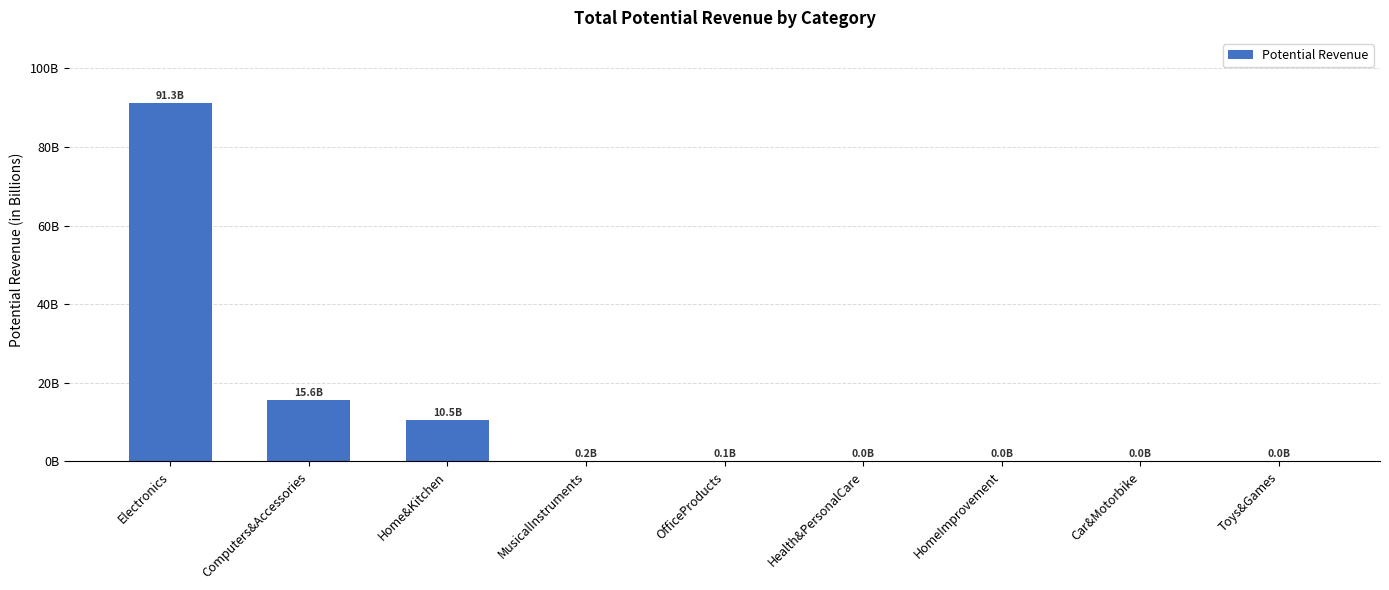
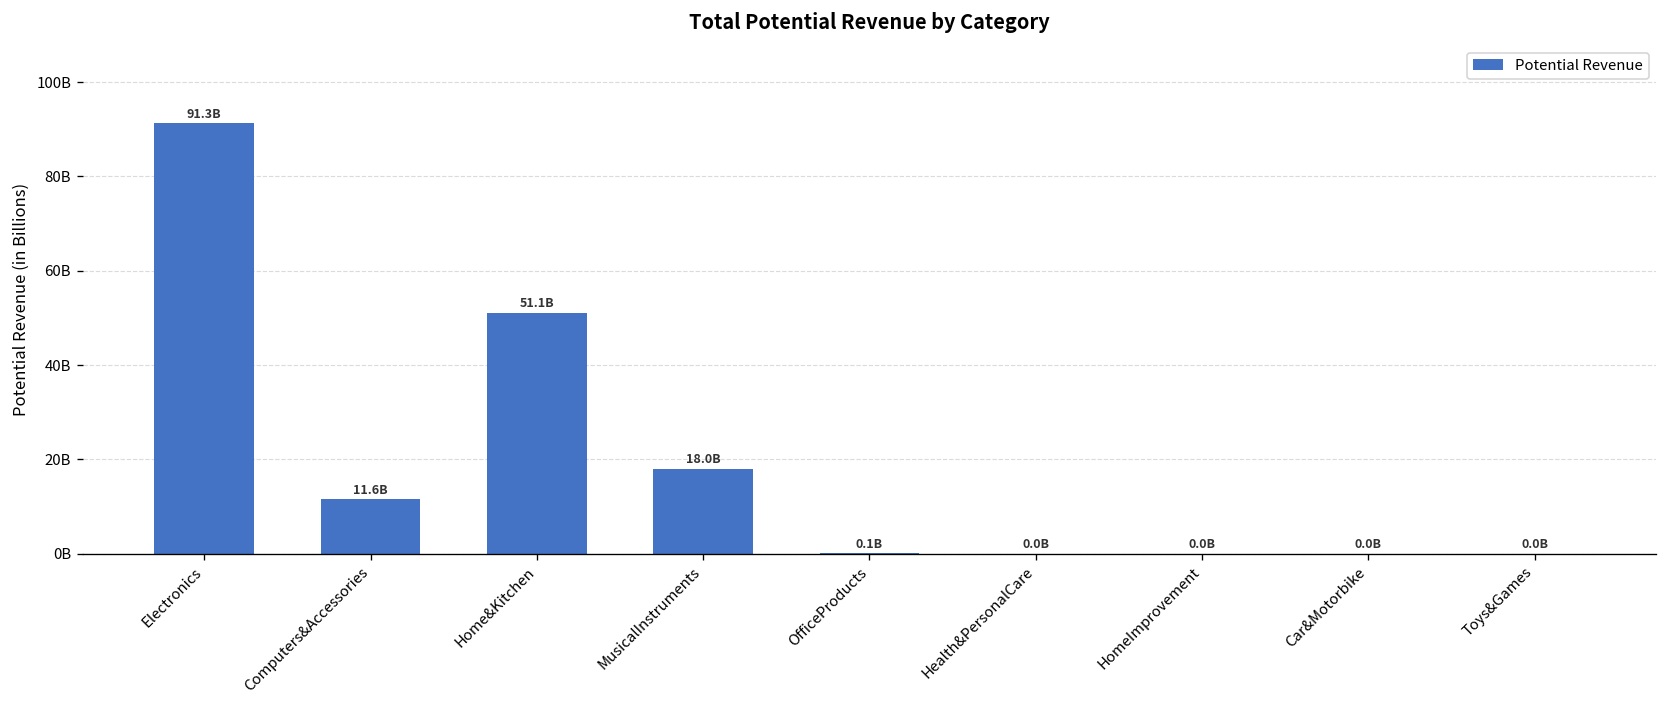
Computers&Accessories: 15.6B -> 11.6B
Home&Kitchen: 10.5B -> 51.1B
MusicalInstruments: 0.2B -> 18.0B
